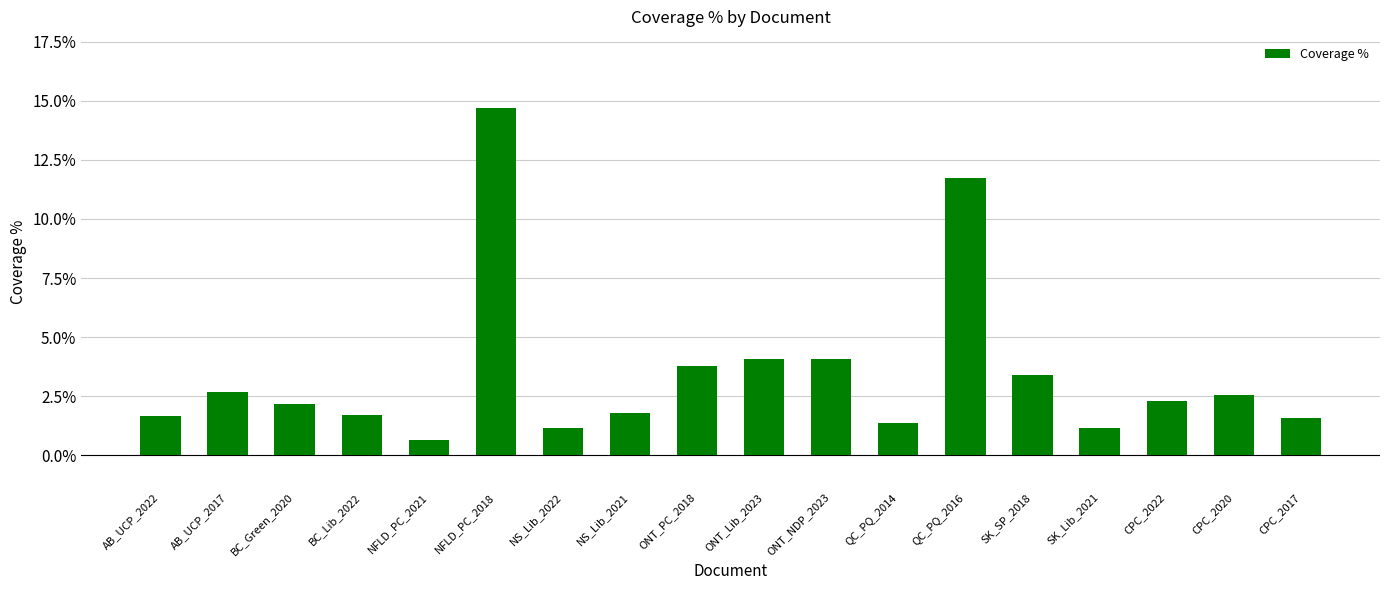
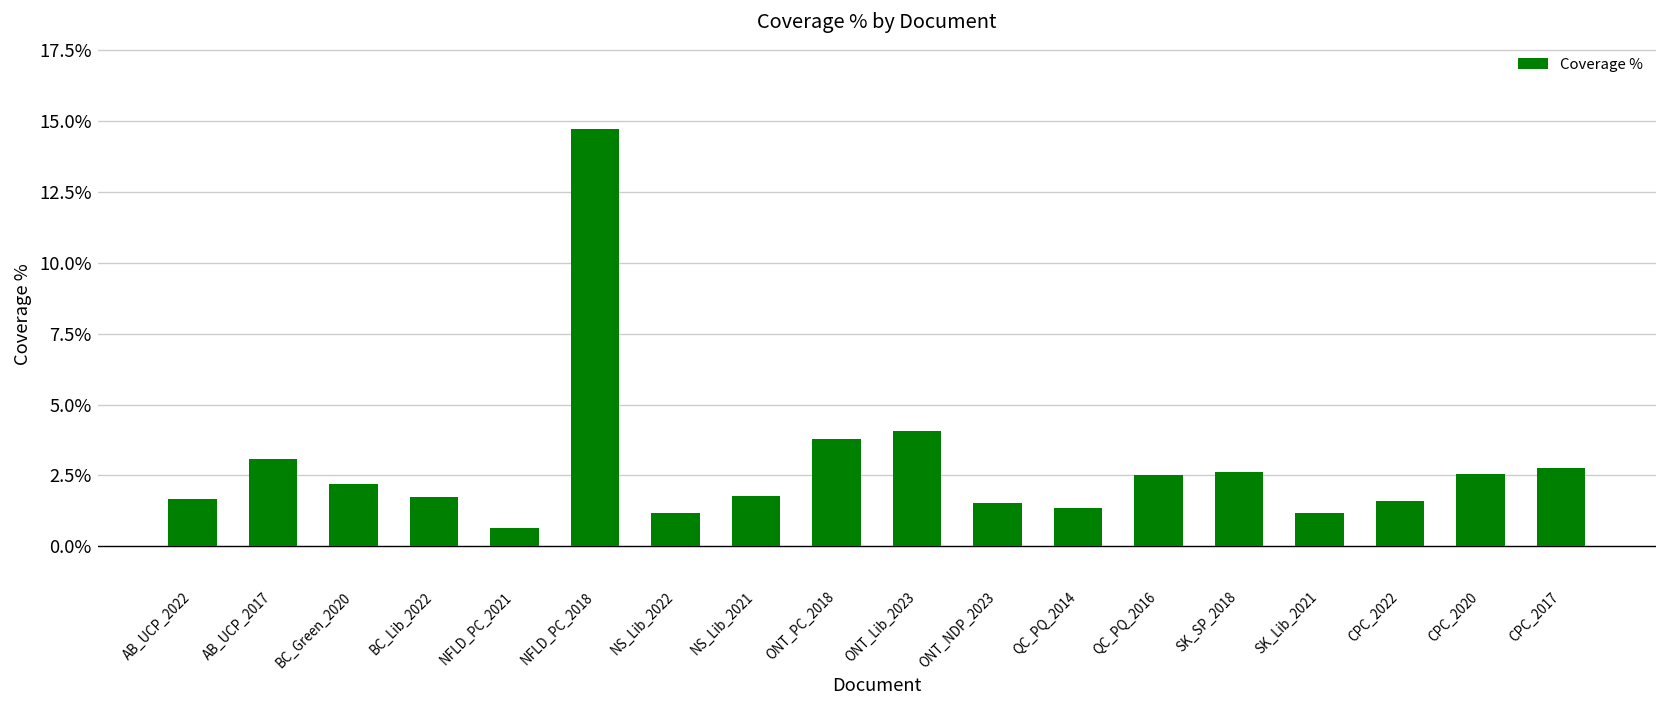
AB_UCP_2017: 2.7% -> 3.1%
ONT_NDP_2023: 4.1% -> 1.5%
QC_PQ_2016: 11.7% -> 2.5%
SK_SP_2018: 3.4% -> 2.6%
CPC_2022: 2.3% -> 1.6%
CPC_2017: 1.6% -> 2.7%
